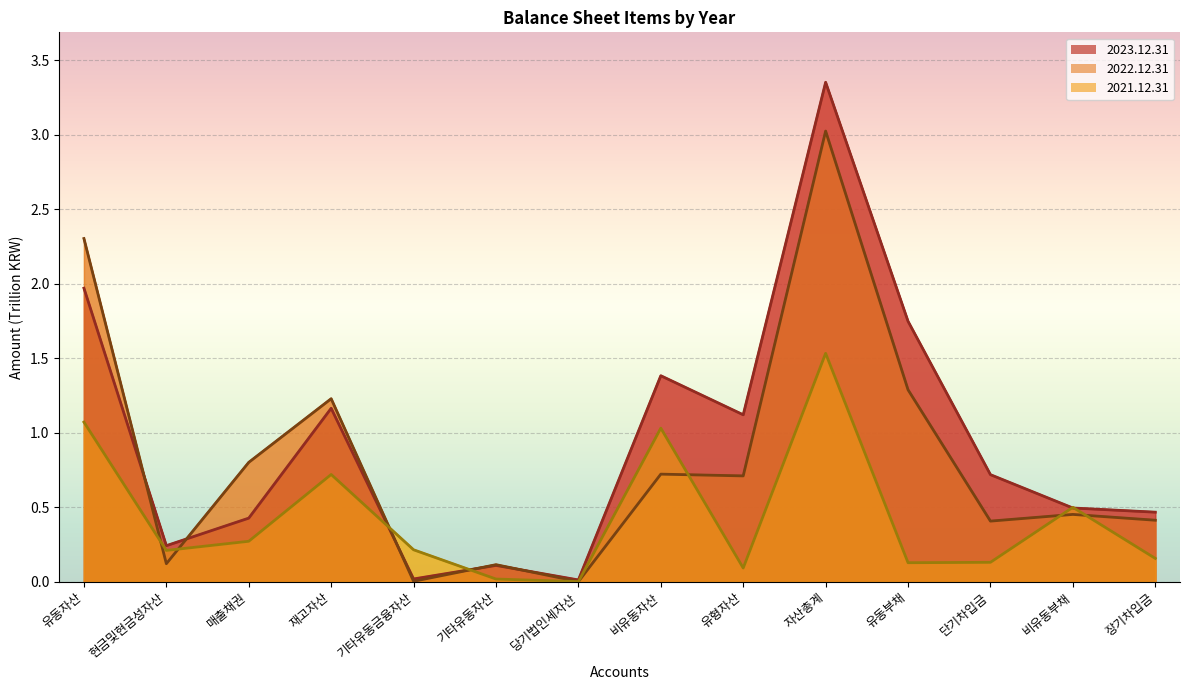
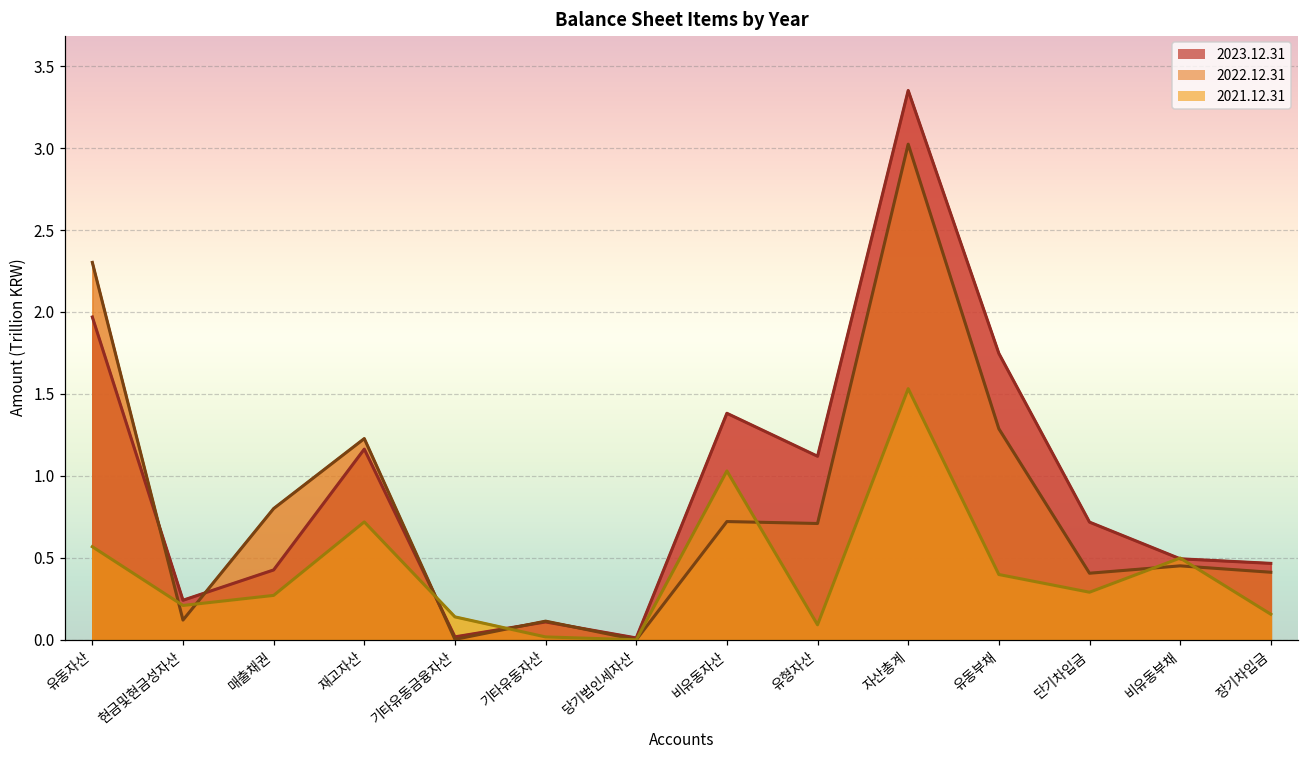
2021.12.31, 유동자산: 1.07 -> 0.57
2021.12.31, 기타유동금융자산: 0.21 -> 0.14
2021.12.31, 유동부채: 0.13 -> 0.40
2021.12.31, 단기차입금: 0.13 -> 0.29
